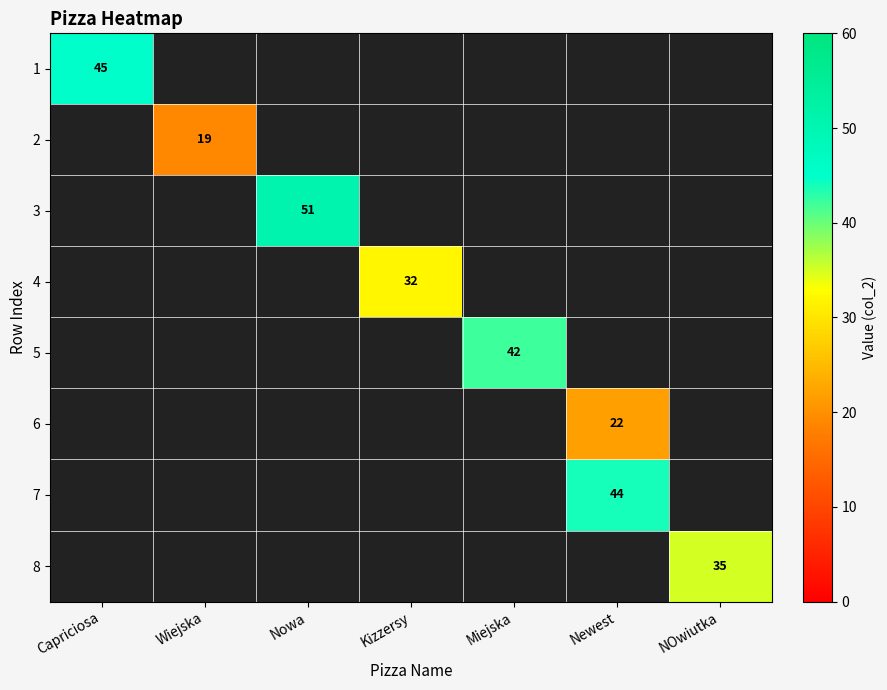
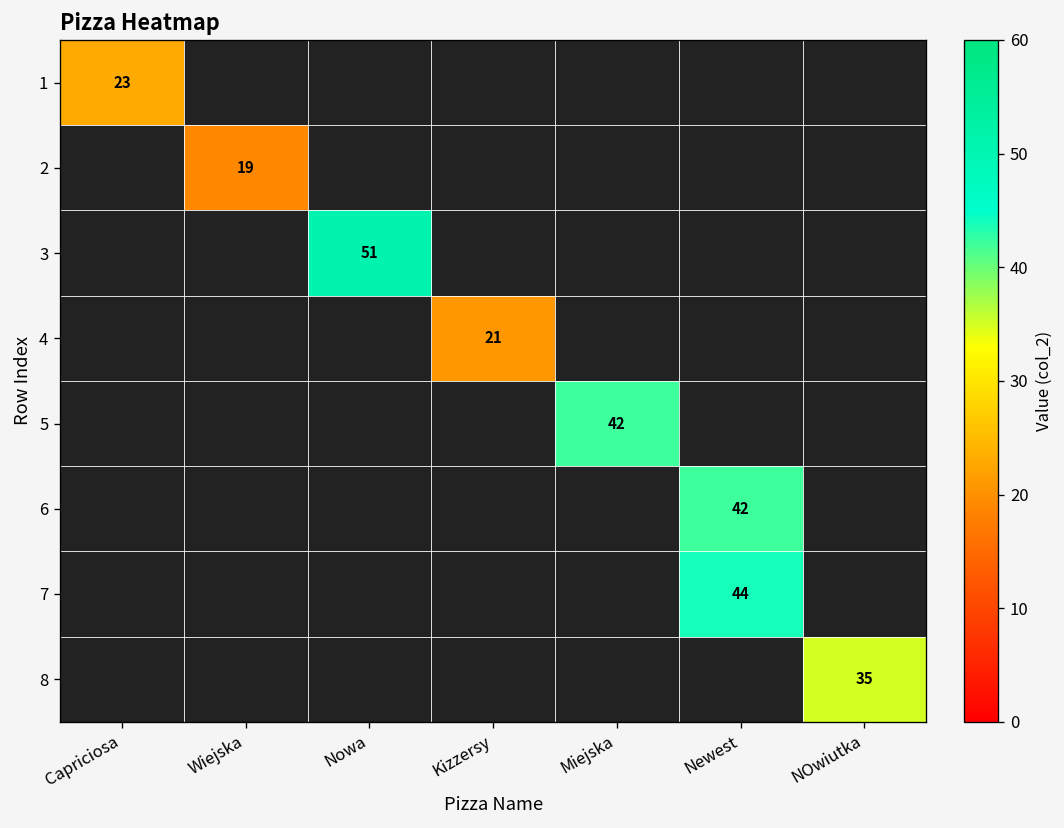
1, Capriciosa: 45 -> 23
4, Kizzersy: 32 -> 21
6, Newest: 22 -> 42
